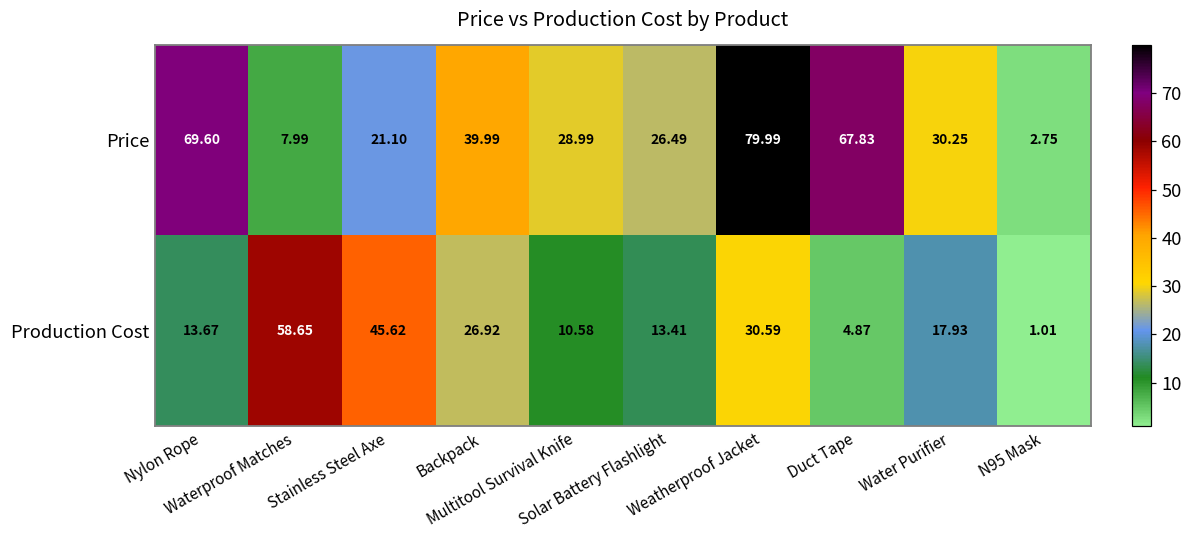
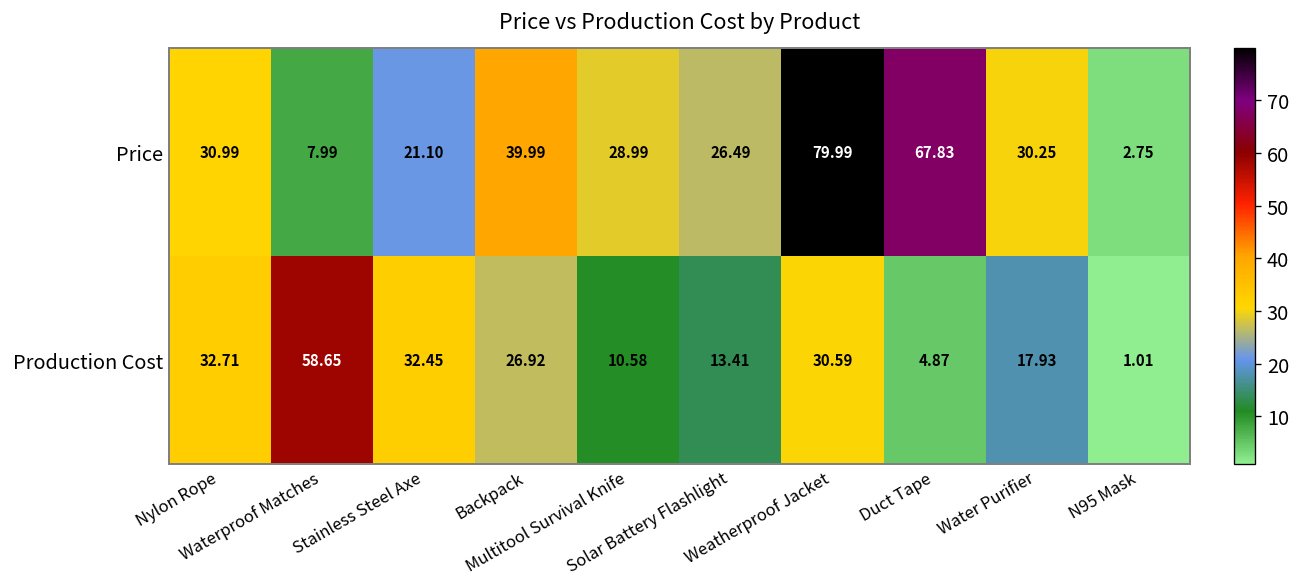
Price, Nylon Rope: 69.60 -> 30.99
Production Cost, Nylon Rope: 13.67 -> 32.71
Production Cost, Stainless Steel Axe: 45.62 -> 32.45
